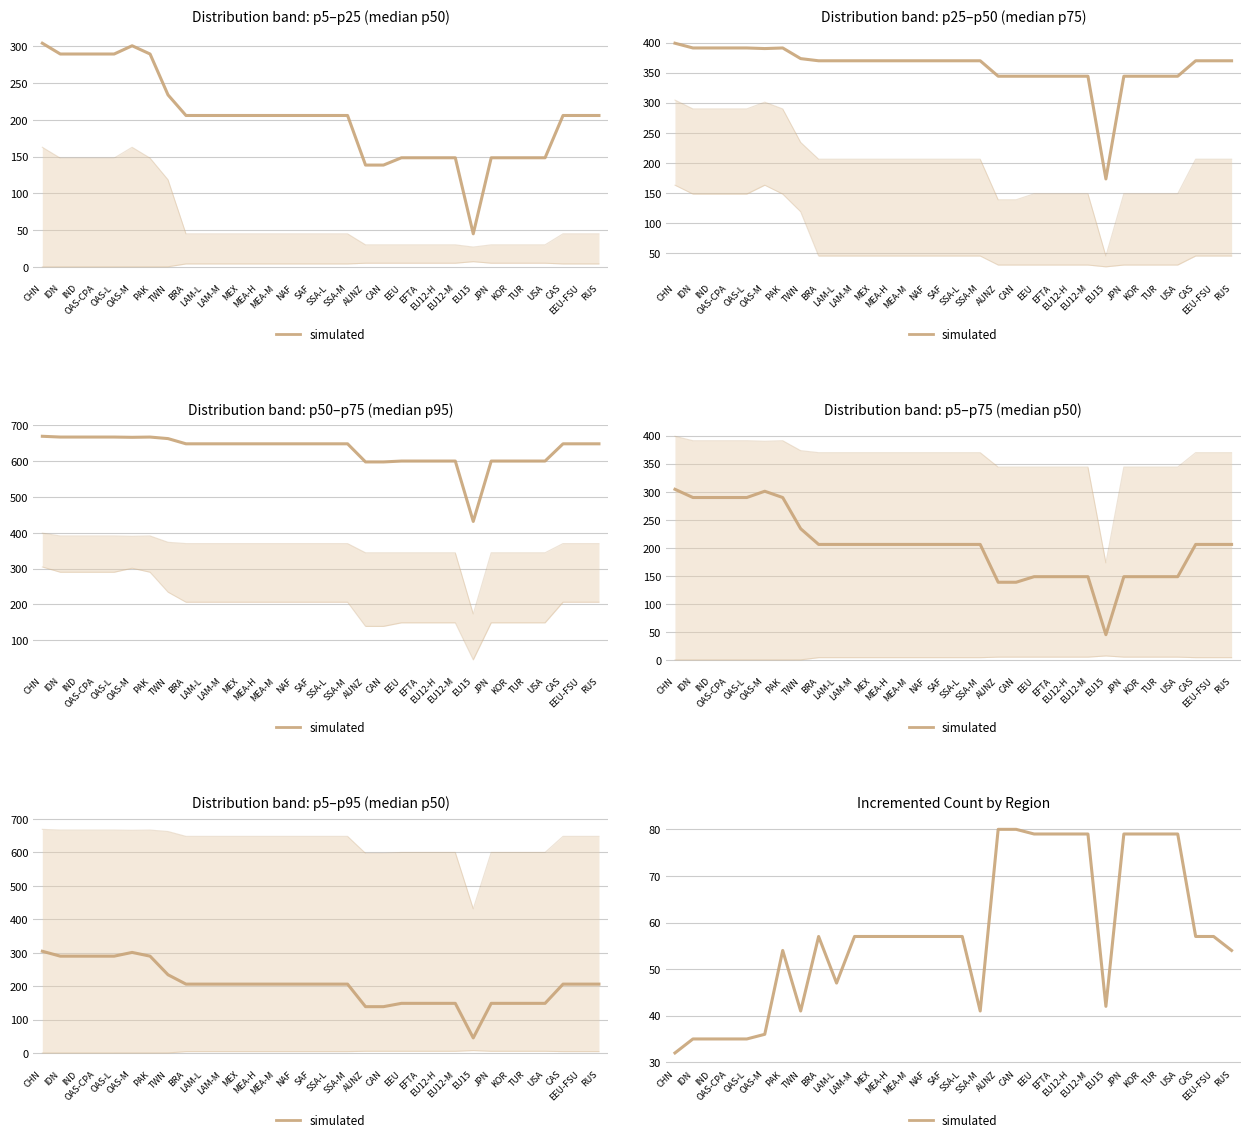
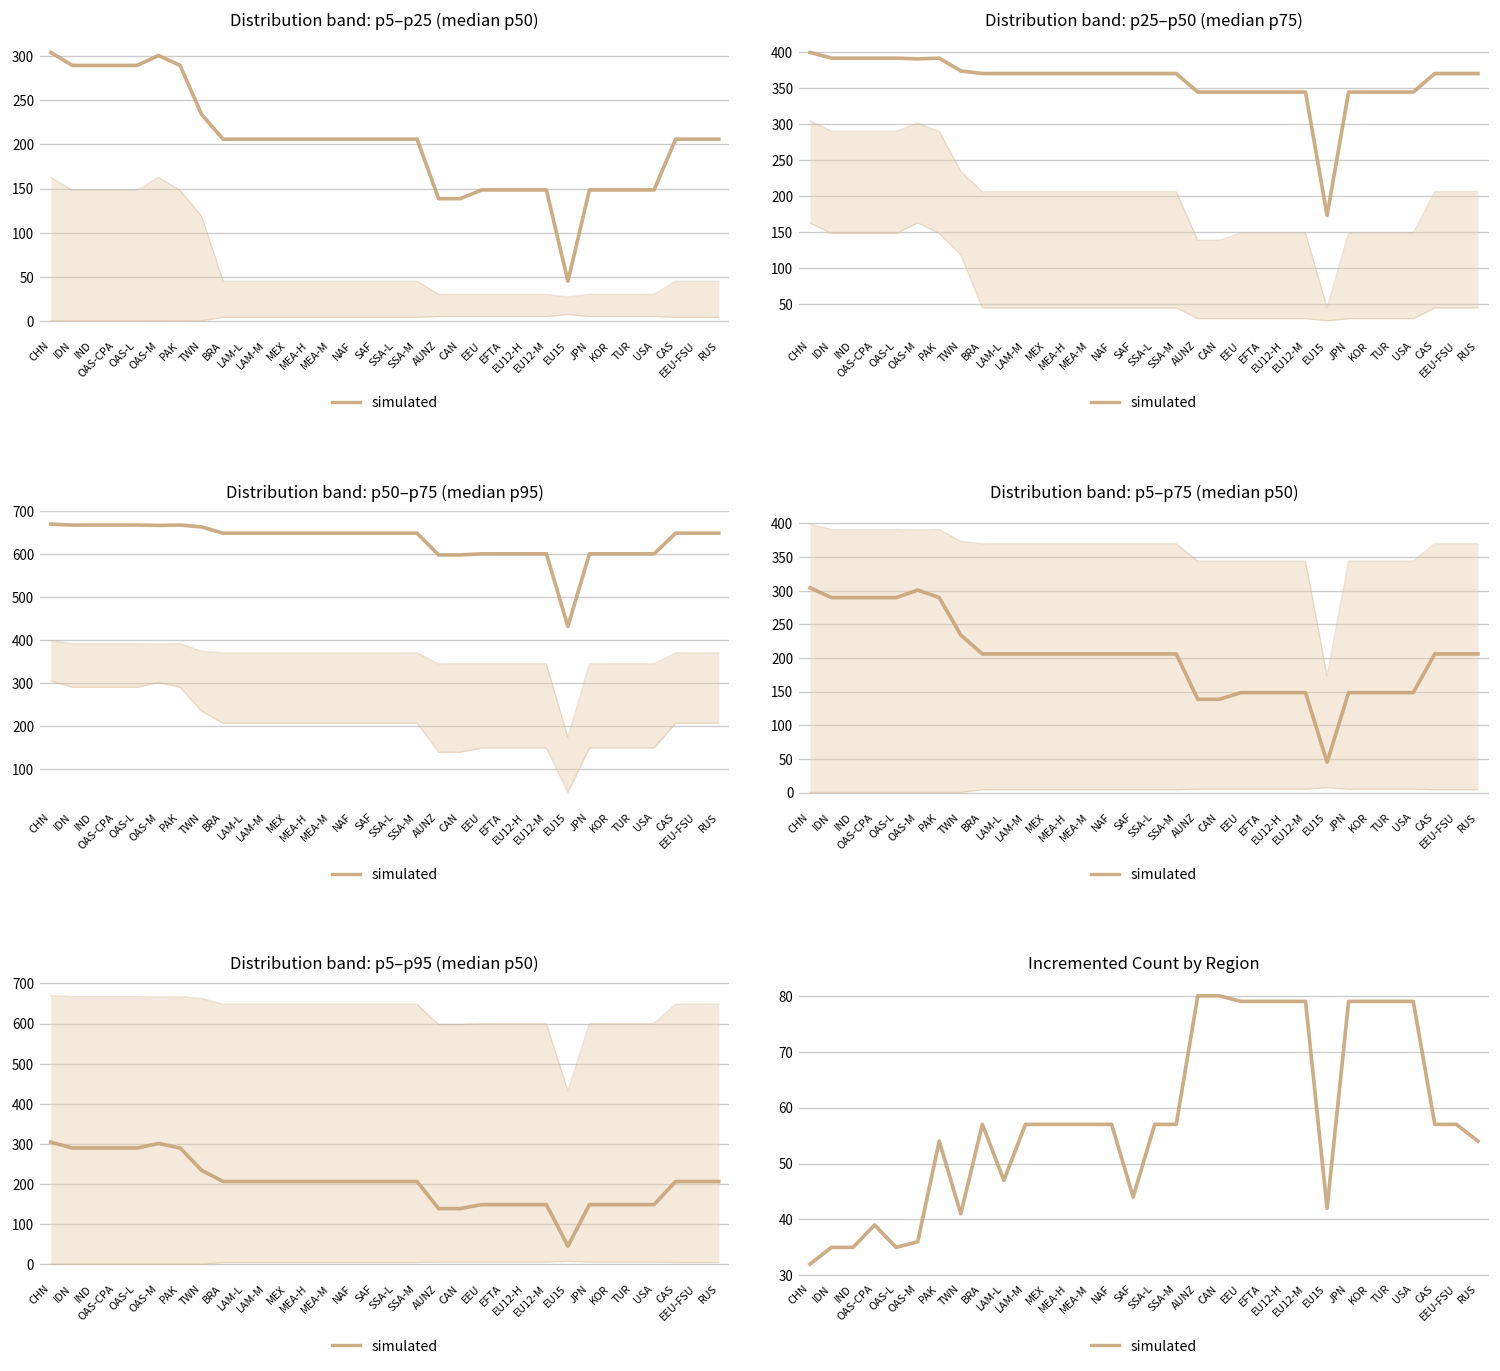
Incremented Count by Region, OAS-CPA: 35 -> 39
Incremented Count by Region, SAF: 57 -> 44
Incremented Count by Region, SSA-M: 41 -> 57
